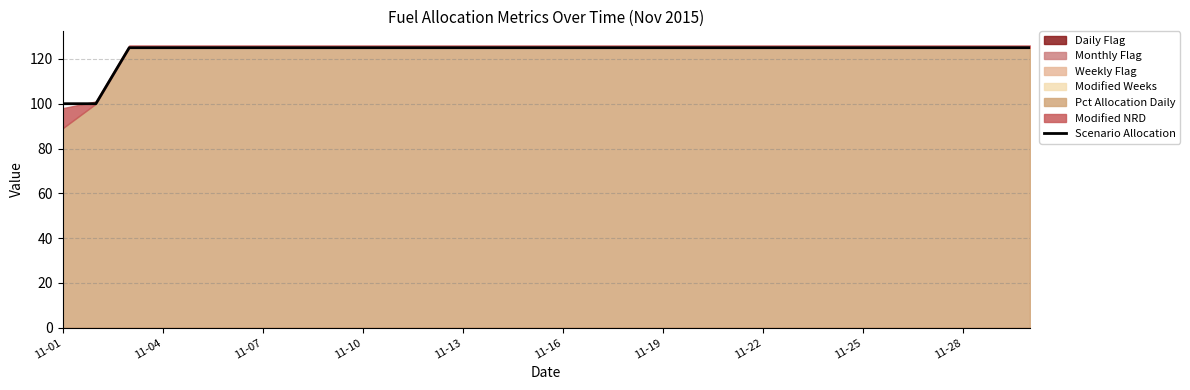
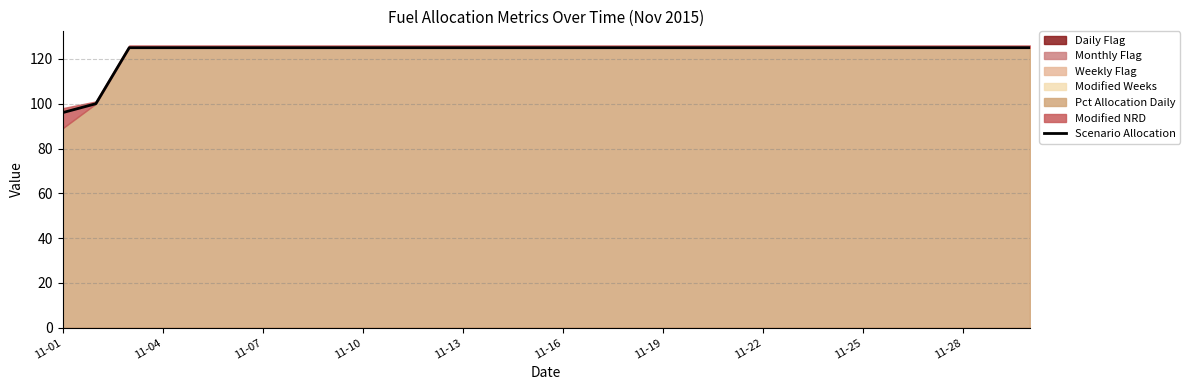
Scenario Allocation, 11-01: 100 -> 96
